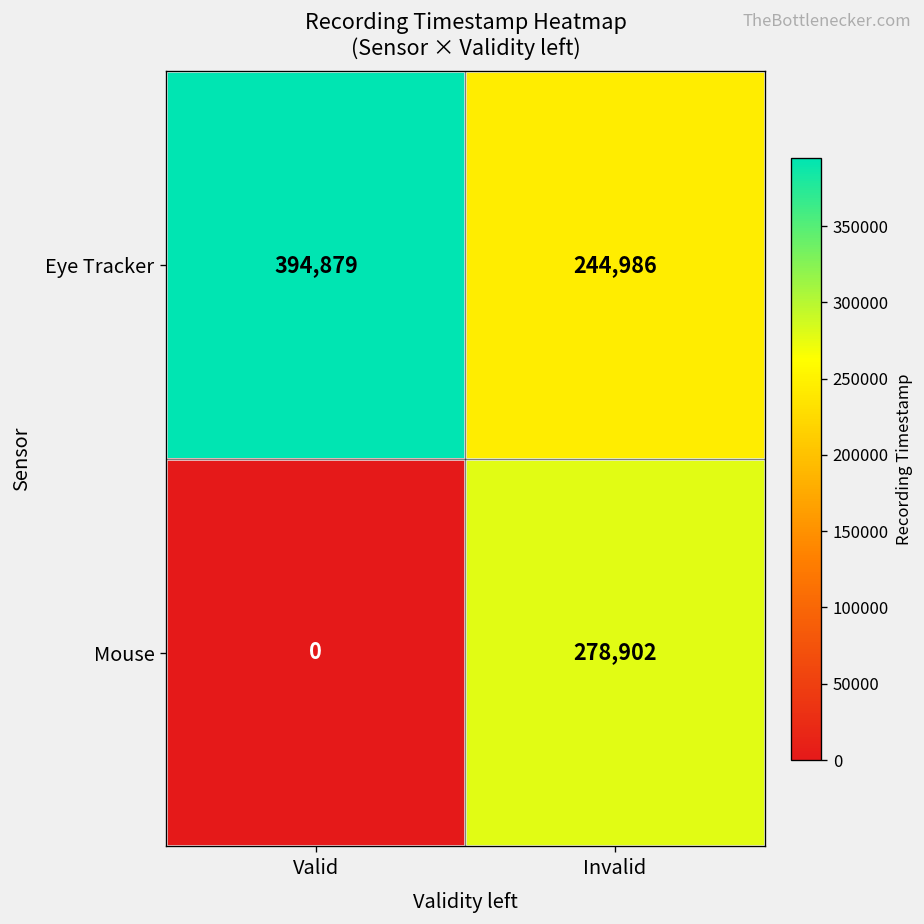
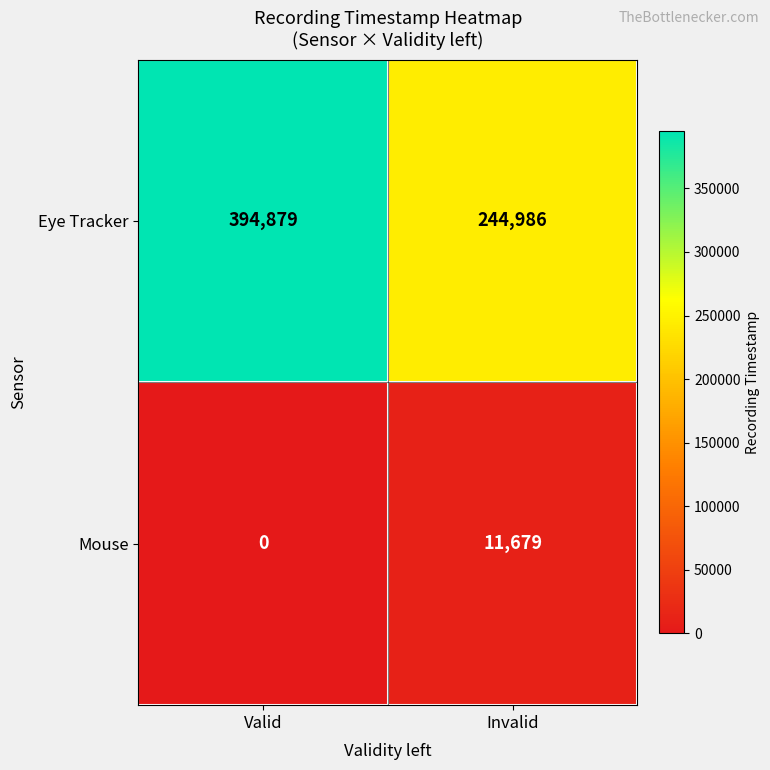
Mouse, Invalid: 278,902 -> 11,679
